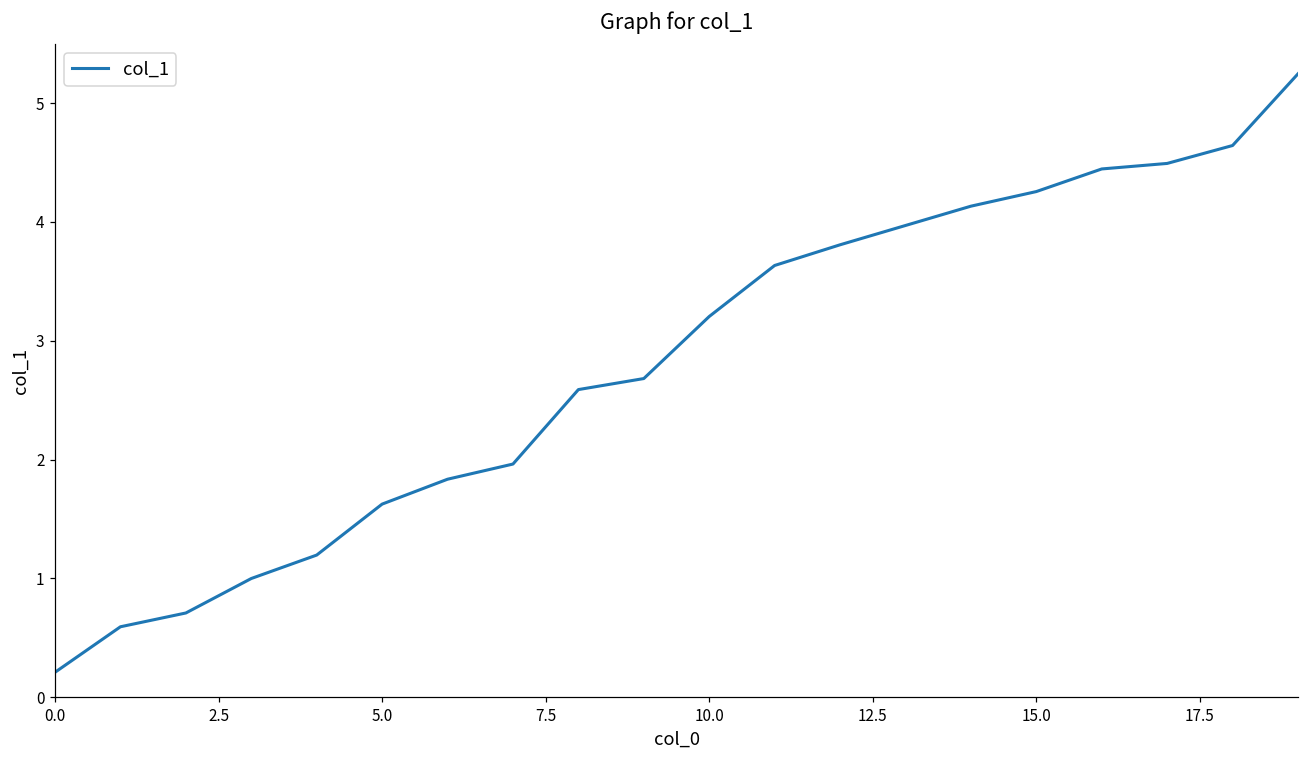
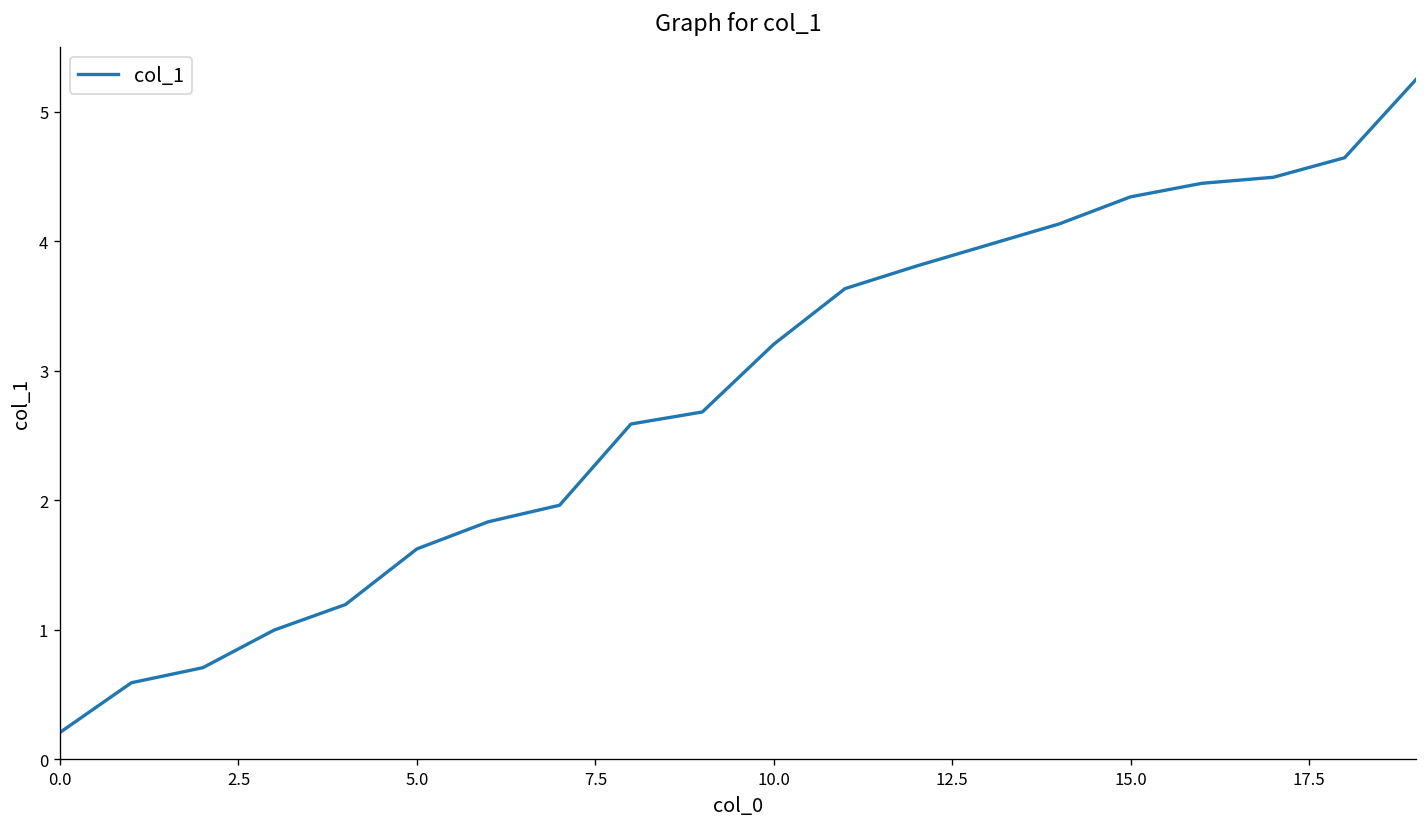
15.0: 4.26 -> 4.34
